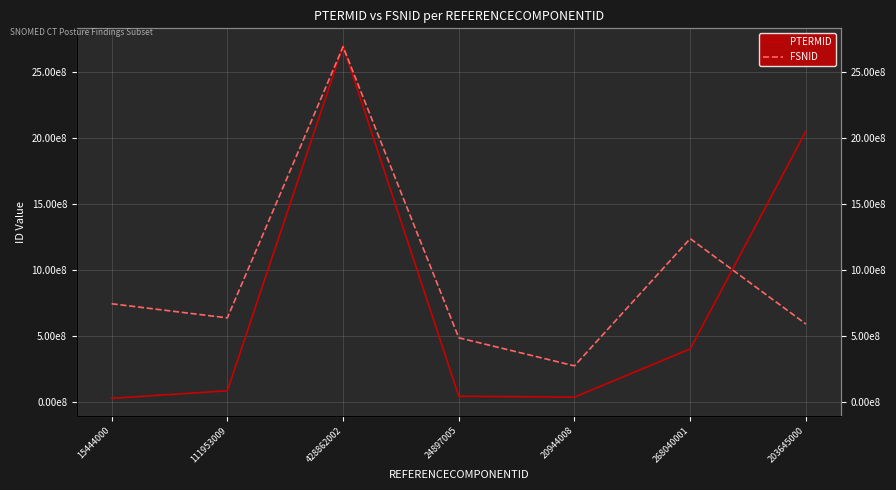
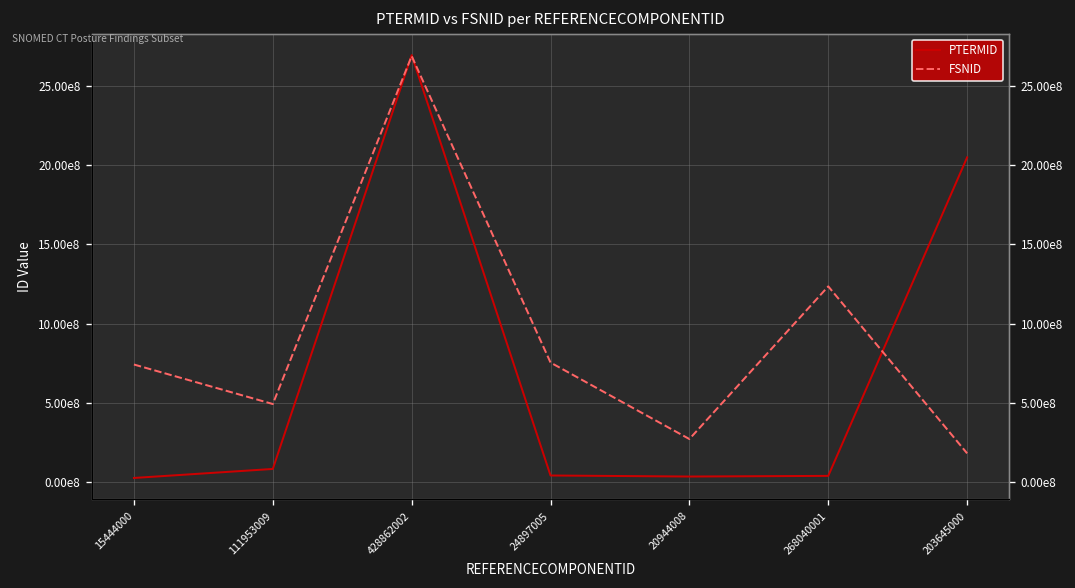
FSNID, 111953009: 640000000 -> 490000000
FSNID, 24897005: 480000000 -> 750000000
PTERMID, 268040001: 400000000 -> 40000000
FSNID, 203645000: 590000000 -> 180000000
